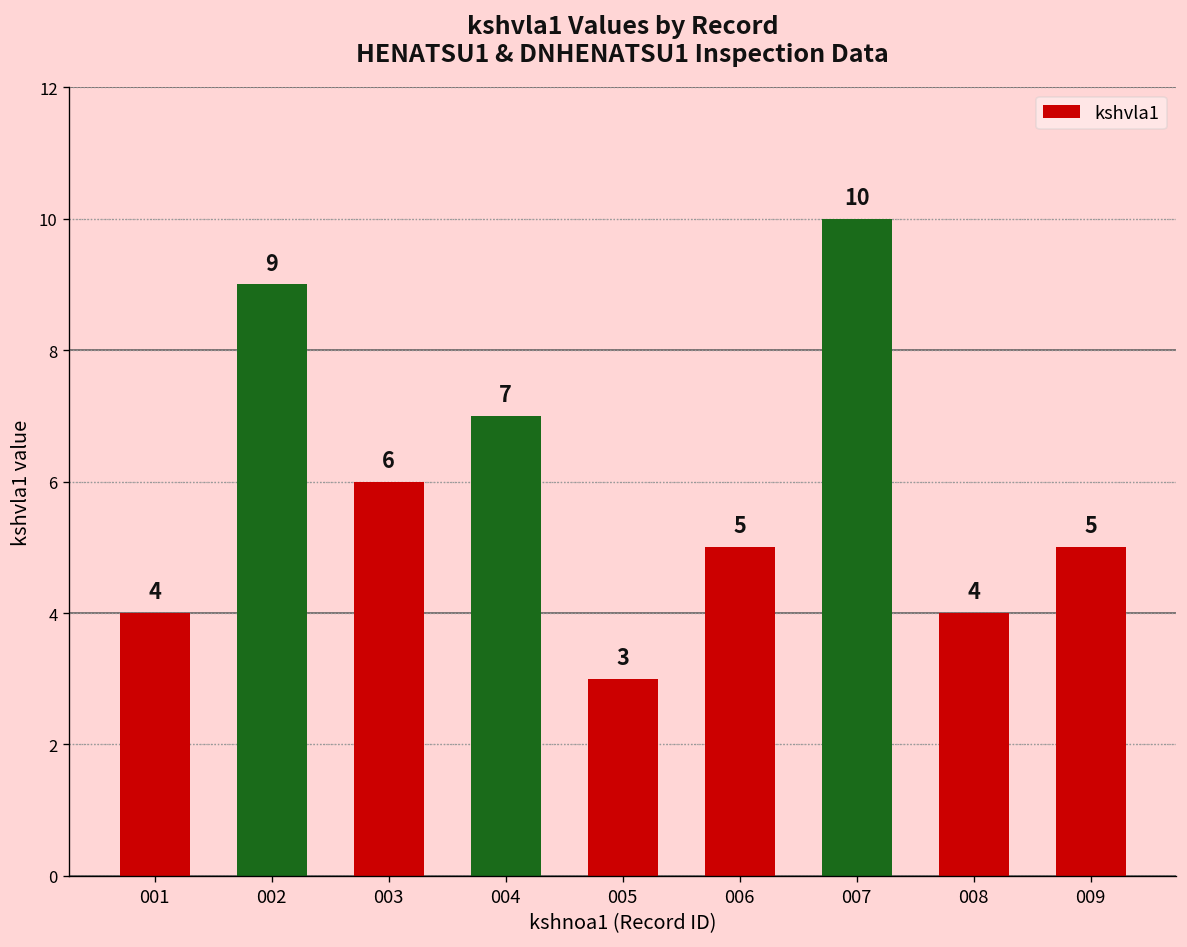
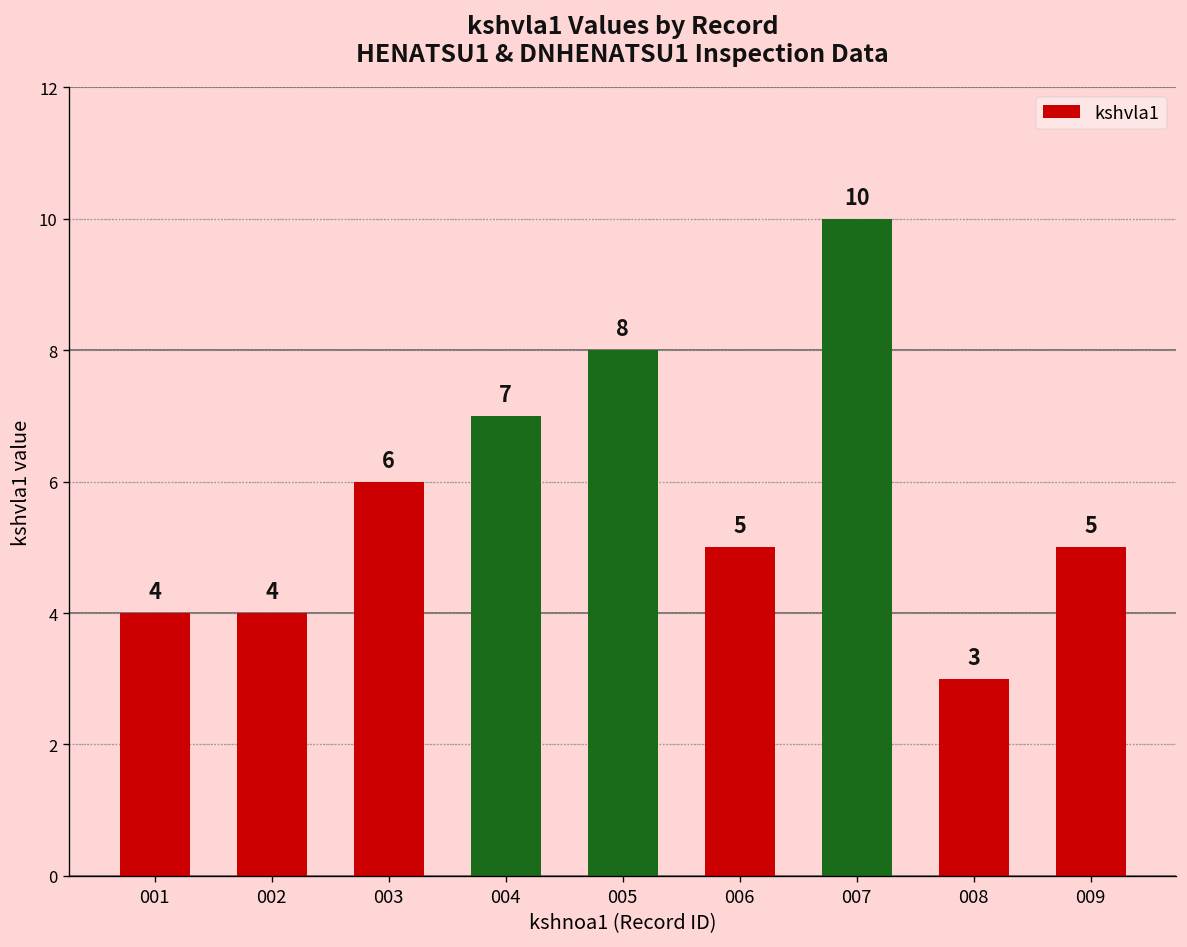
002: 9 -> 4
005: 3 -> 8
008: 4 -> 3
